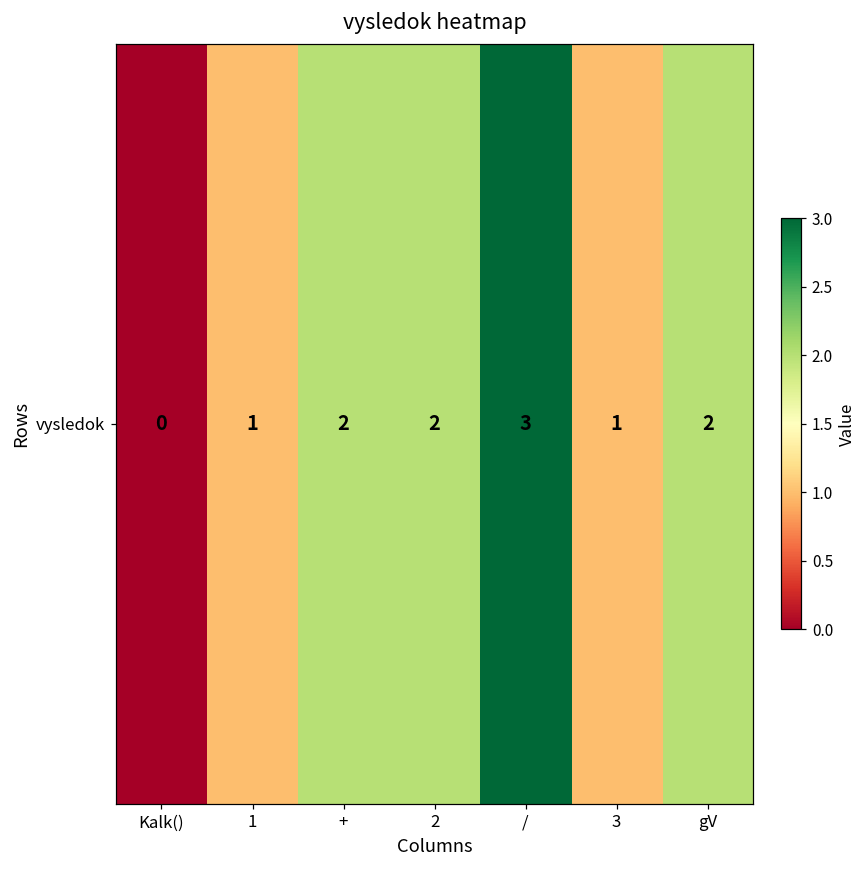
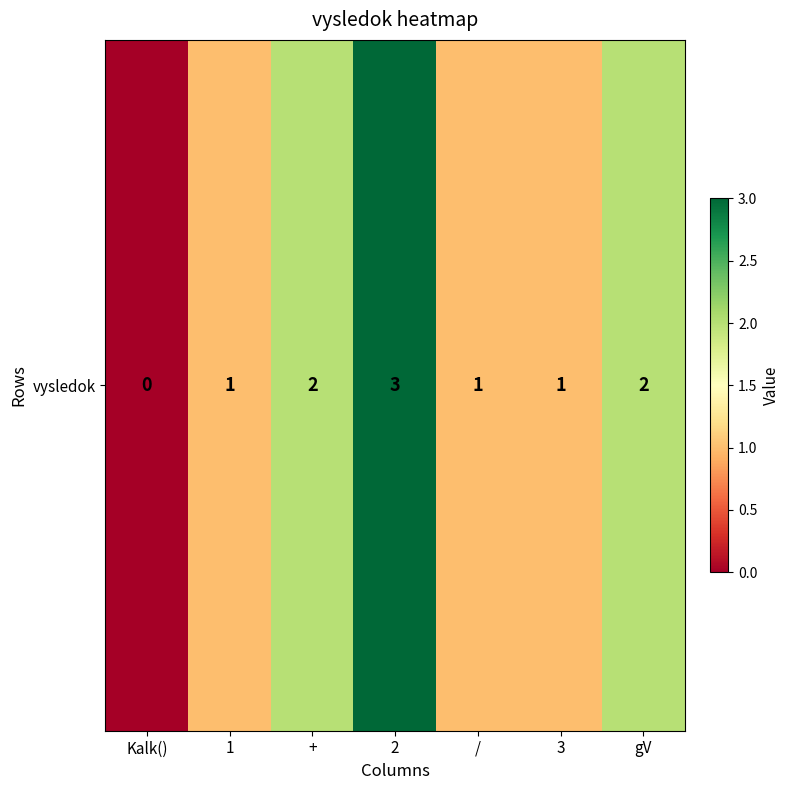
vysledok, 2: 2 -> 3
vysledok, /: 3 -> 1
